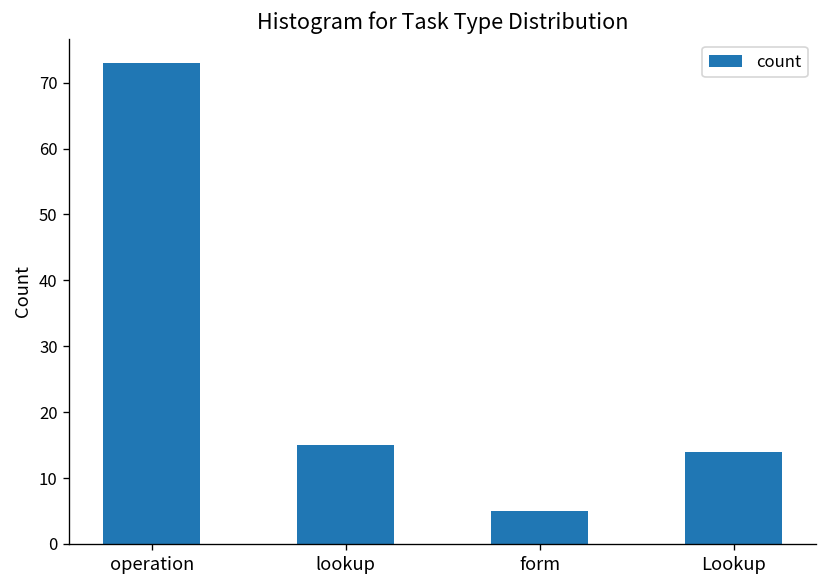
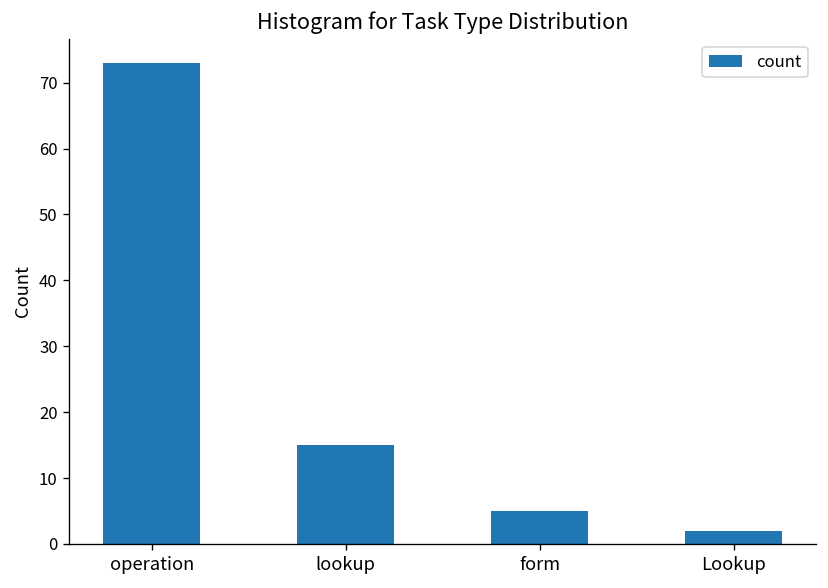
Lookup: 14 -> 2
